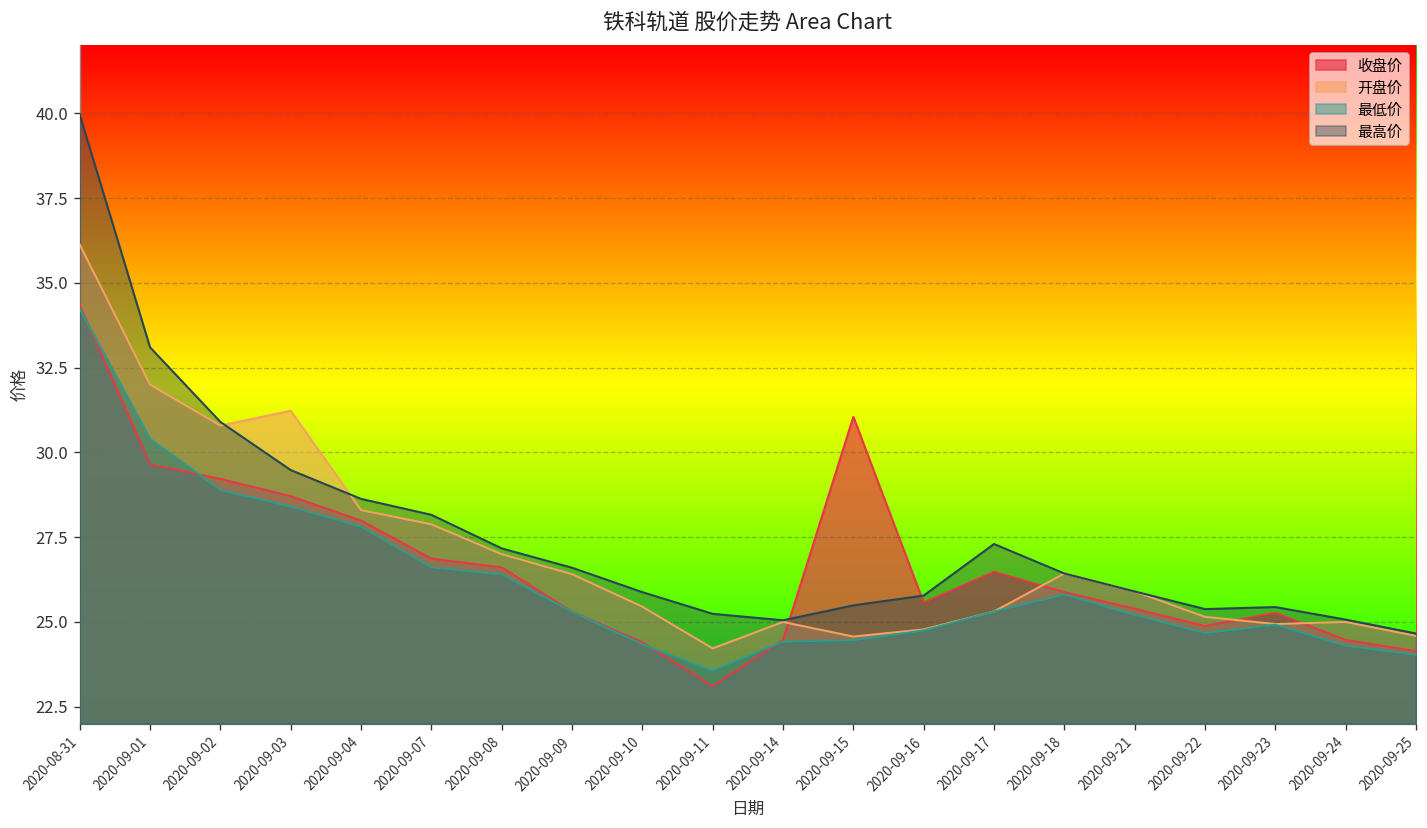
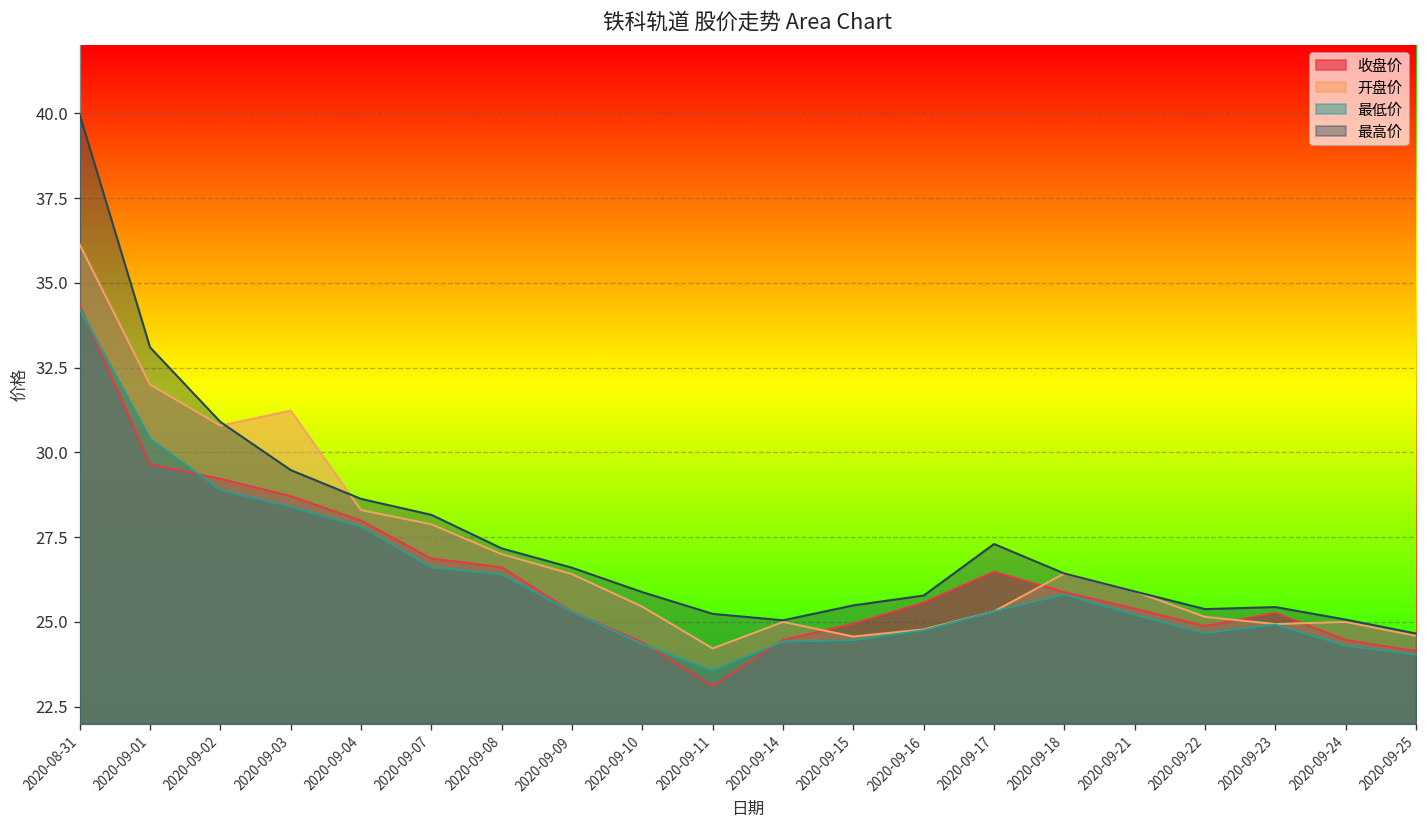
收盘价, 2020-09-15: 31.1 -> 25.0
